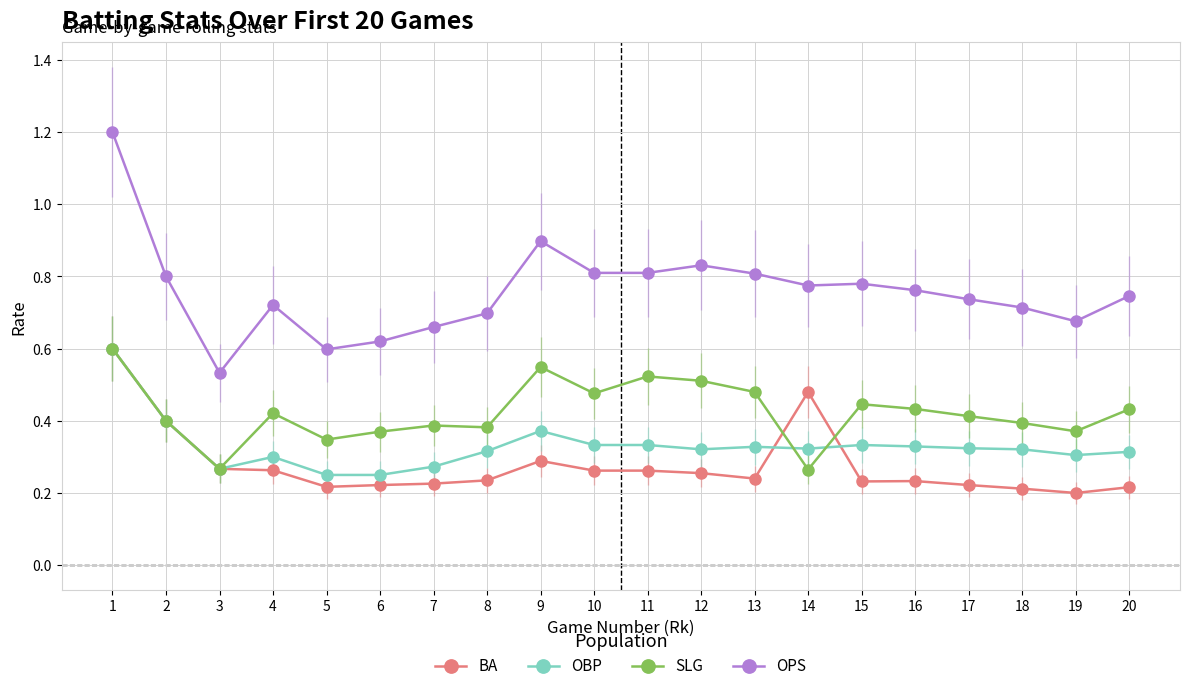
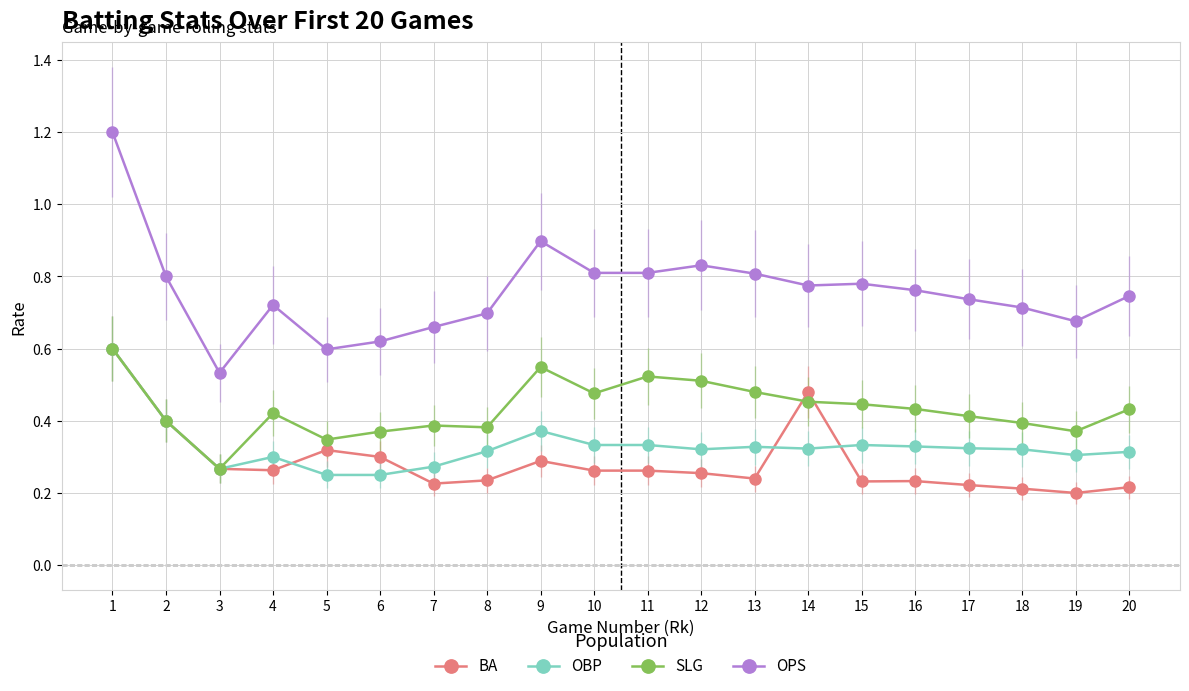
BA, 5: 0.22 -> 0.32
BA, 6: 0.22 -> 0.30
SLG, 14: 0.27 -> 0.45
